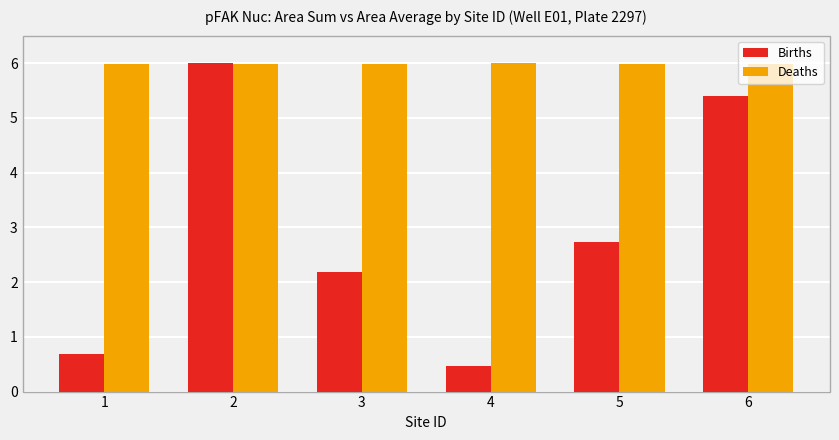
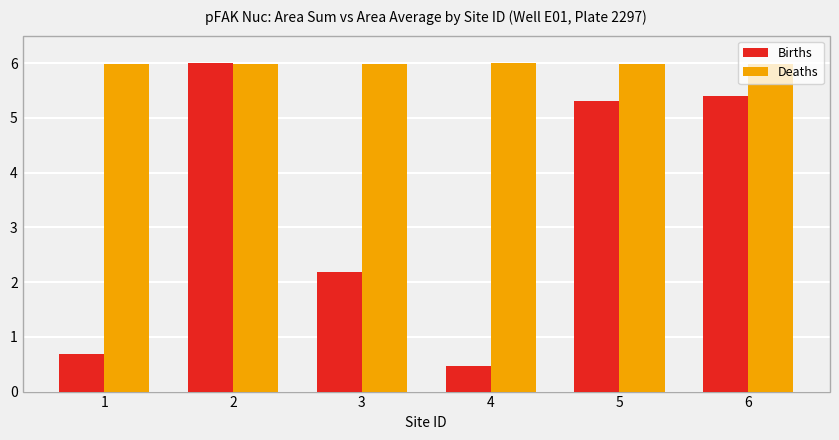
Births, 5: 2.7 -> 5.3
